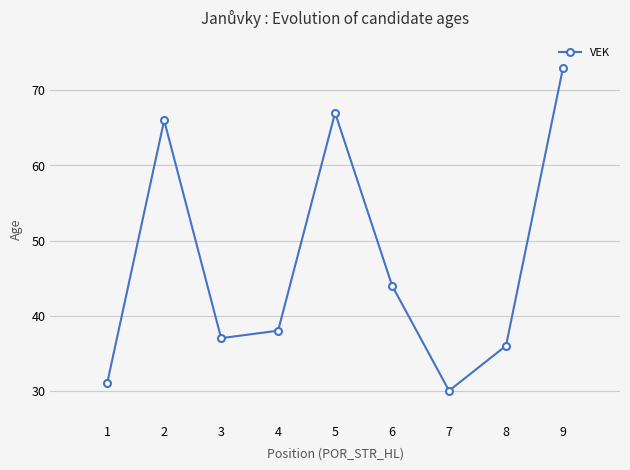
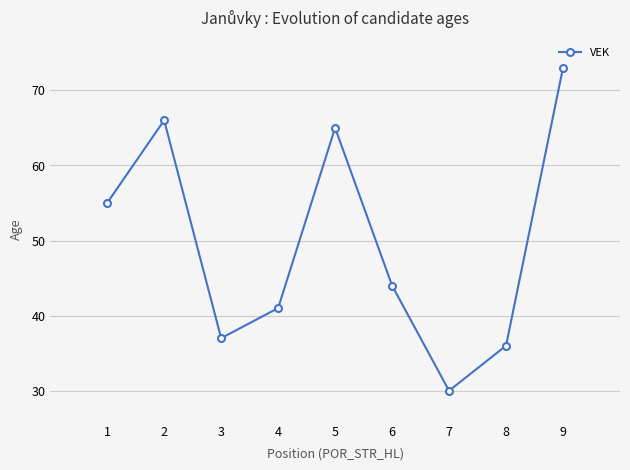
1: 31 -> 55
4: 38 -> 41
5: 67 -> 65
